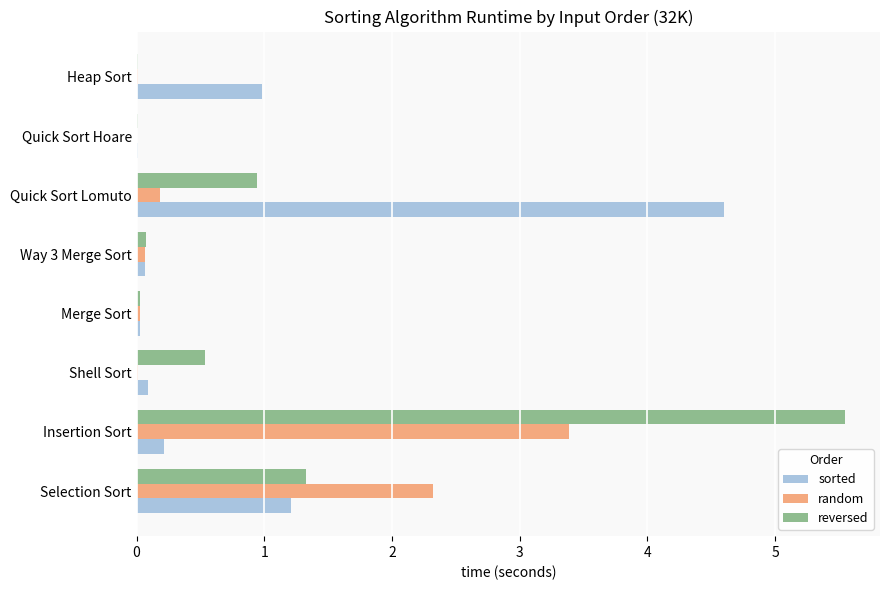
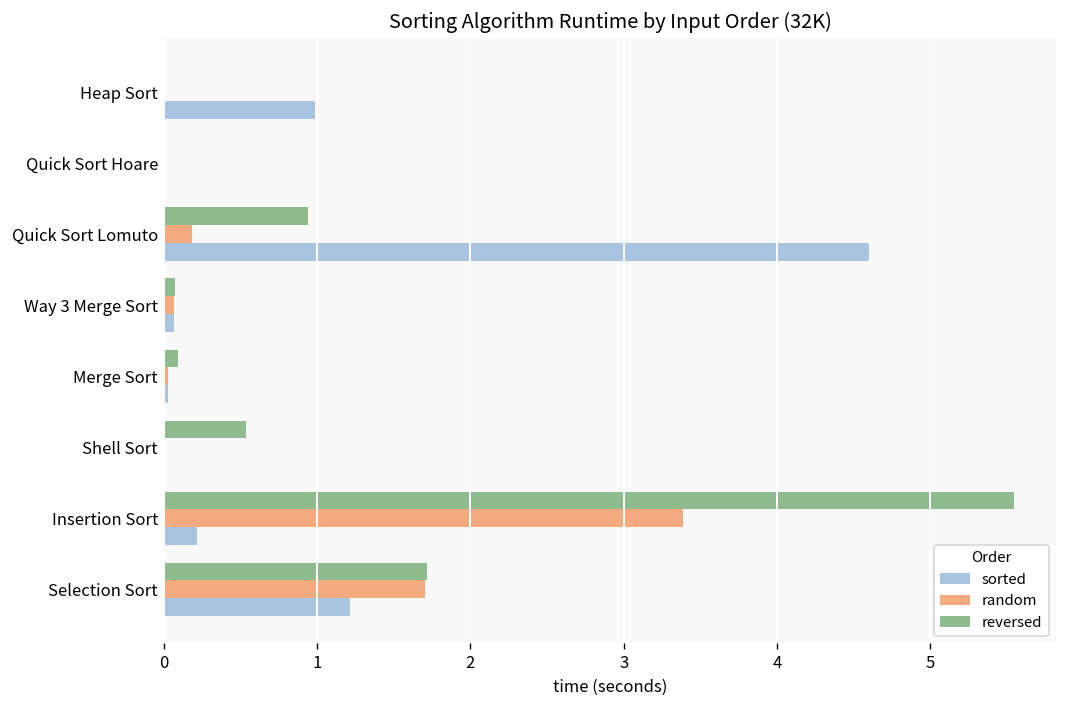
reversed, Merge Sort: 0.03 -> 0.09
sorted, Shell Sort: 0.09 -> 0.00
reversed, Selection Sort: 1.33 -> 1.72
random, Selection Sort: 2.32 -> 1.70
